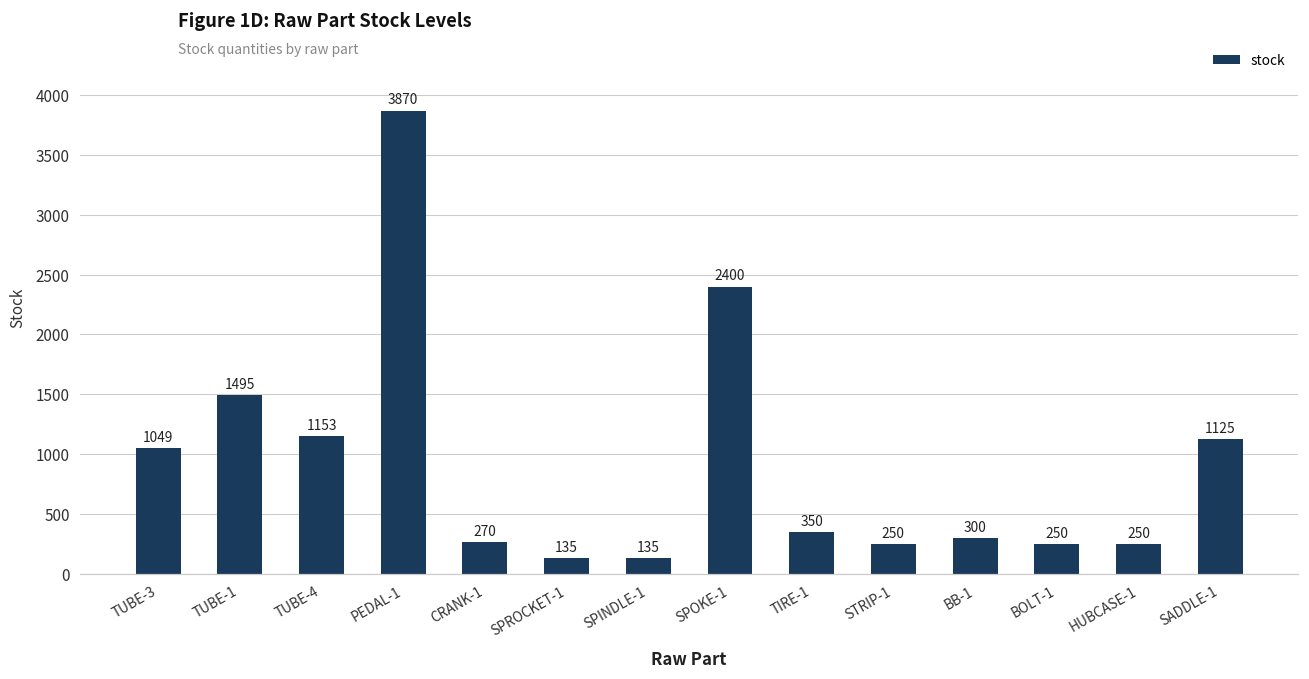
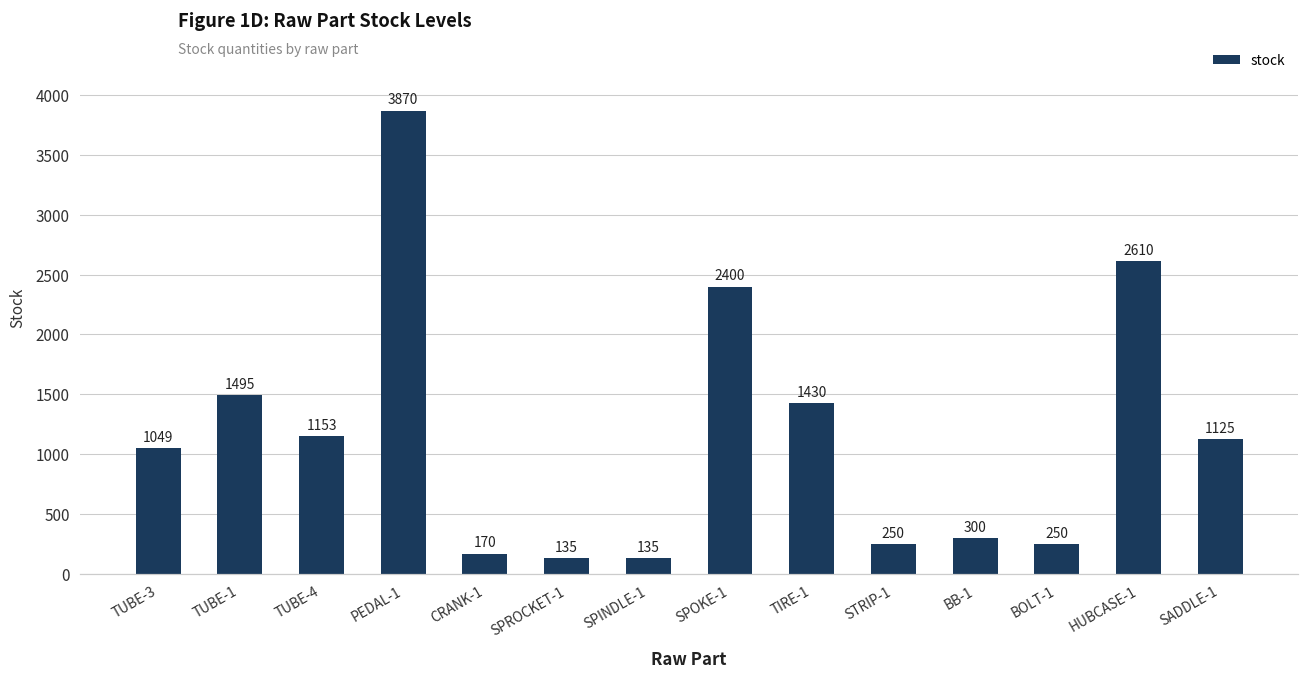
CRANK-1: 270 -> 170
TIRE-1: 350 -> 1430
HUBCASE-1: 250 -> 2610
